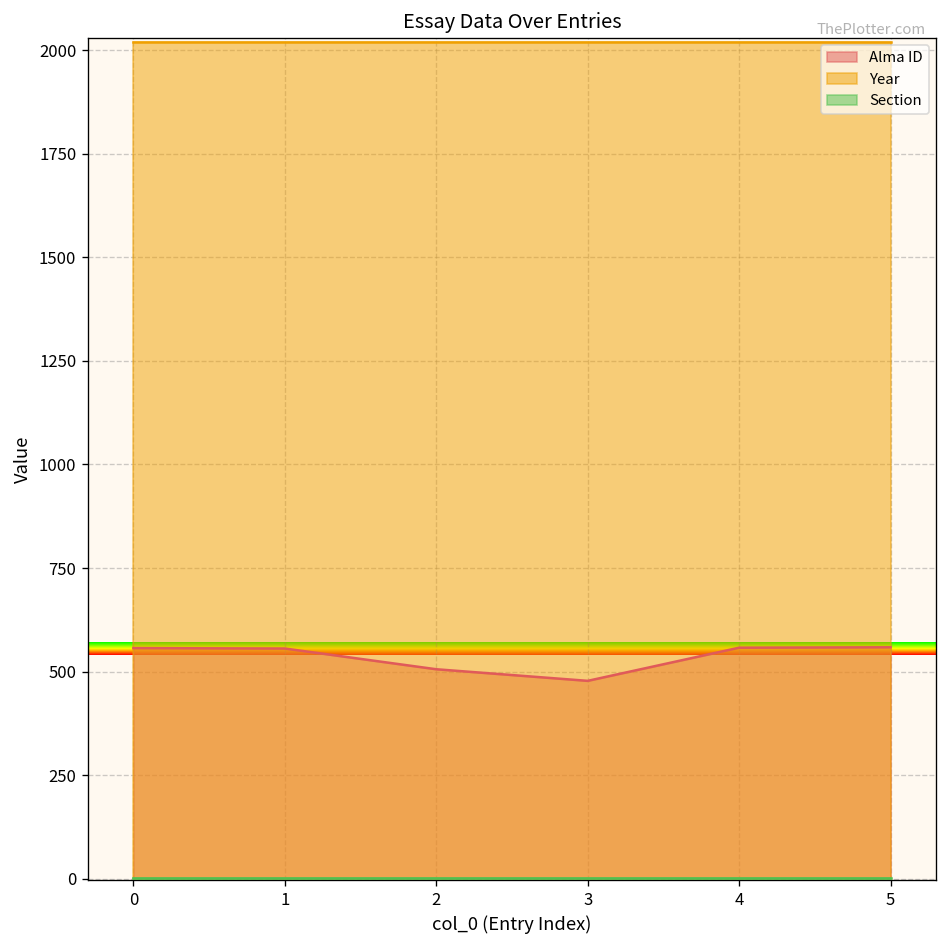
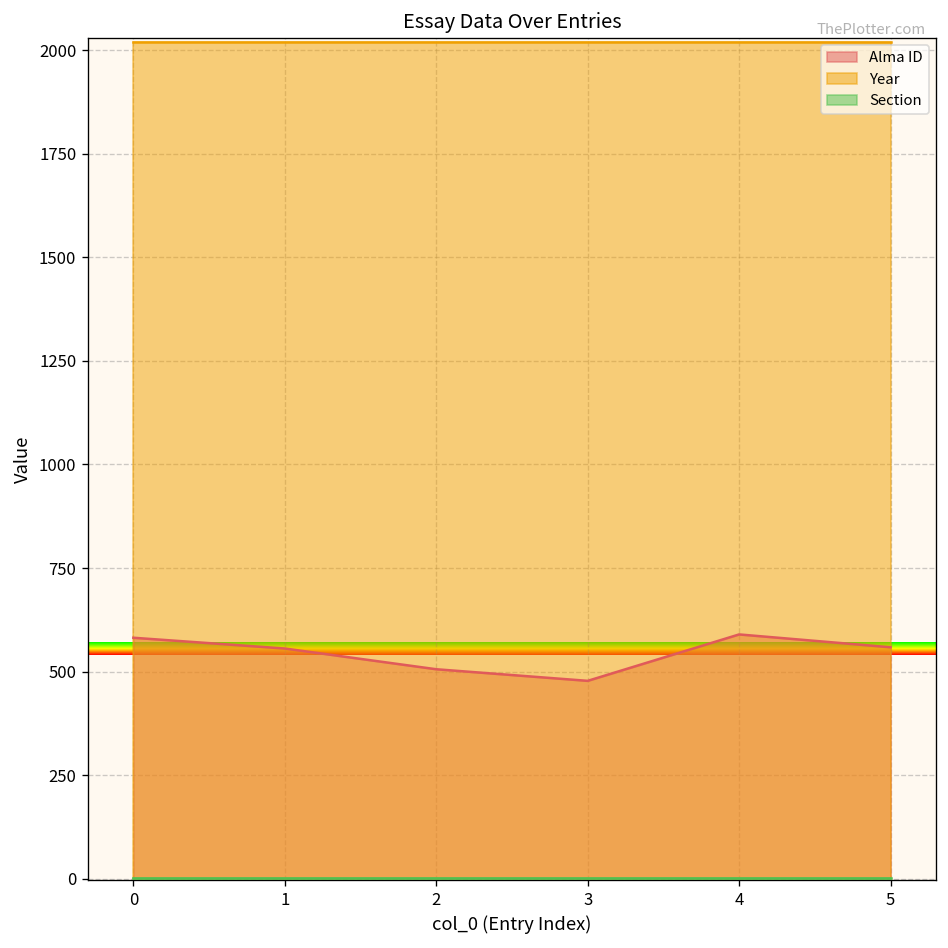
Alma ID, 0: 560 -> 580
Alma ID, 4: 560 -> 590
